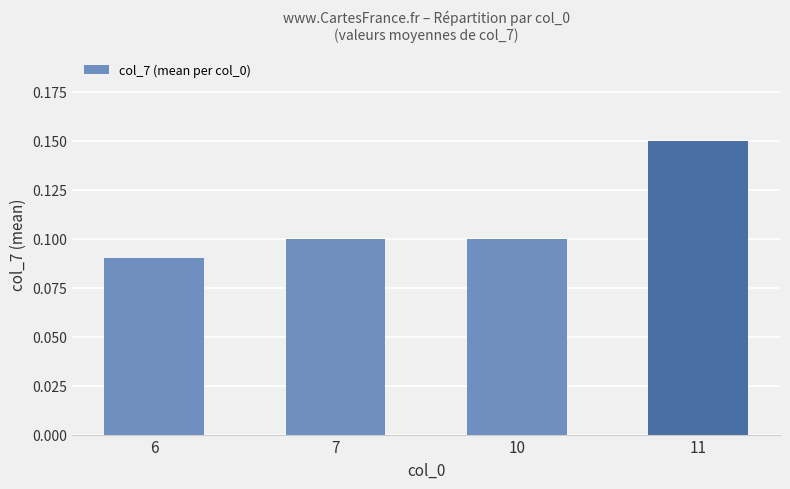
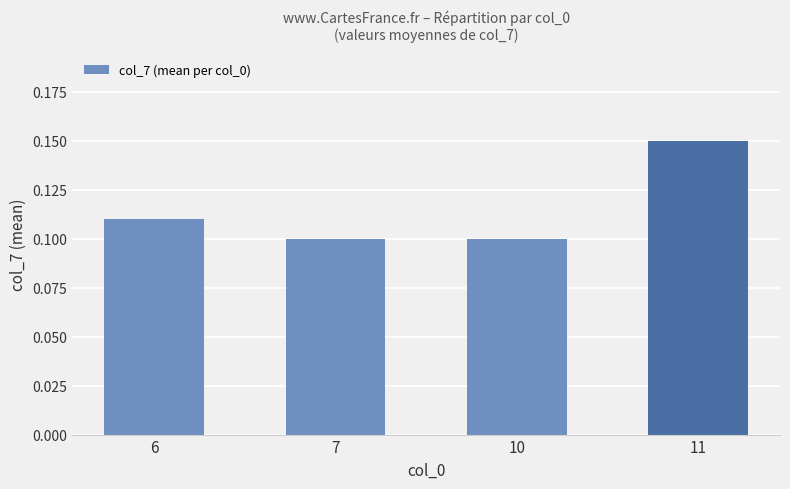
6: 0.09 -> 0.11
